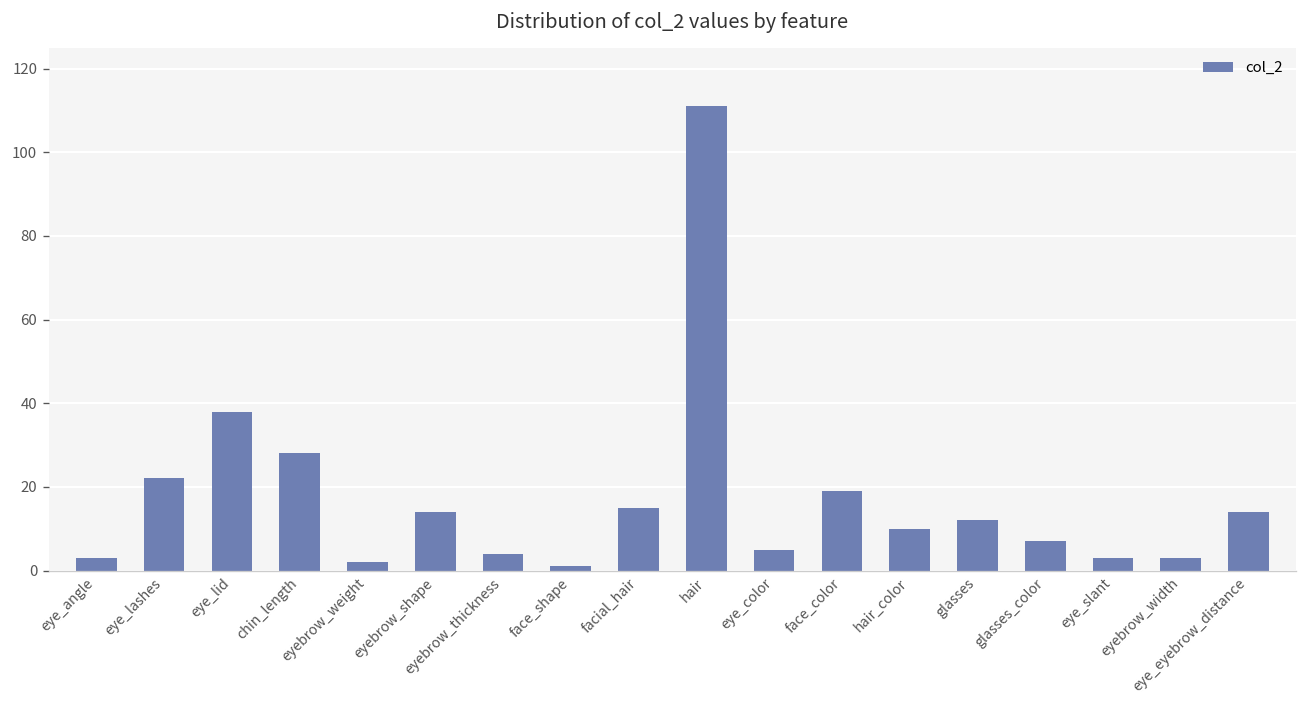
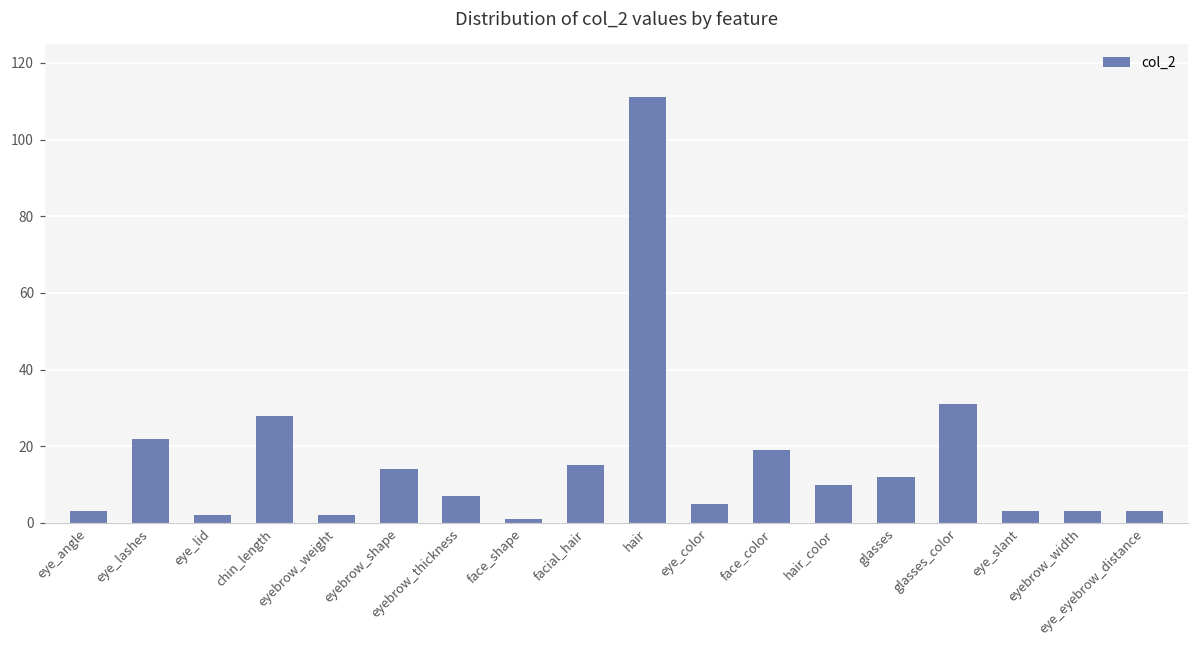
eye_lid: 38 -> 2
eyebrow_thickness: 4 -> 7
glasses_color: 7 -> 31
eye_eyebrow_distance: 14 -> 3
